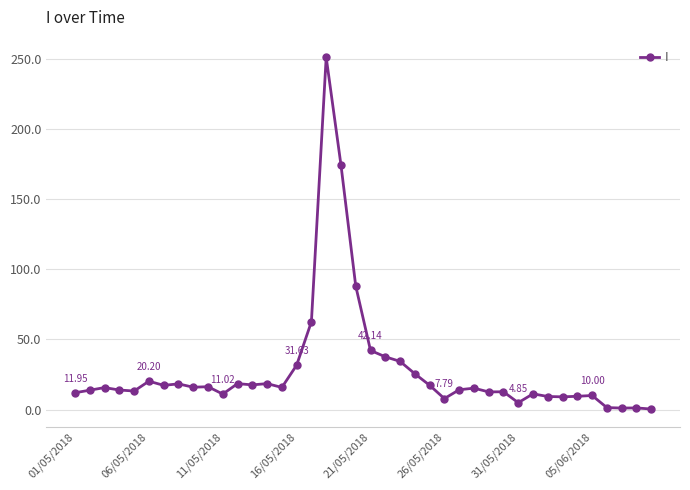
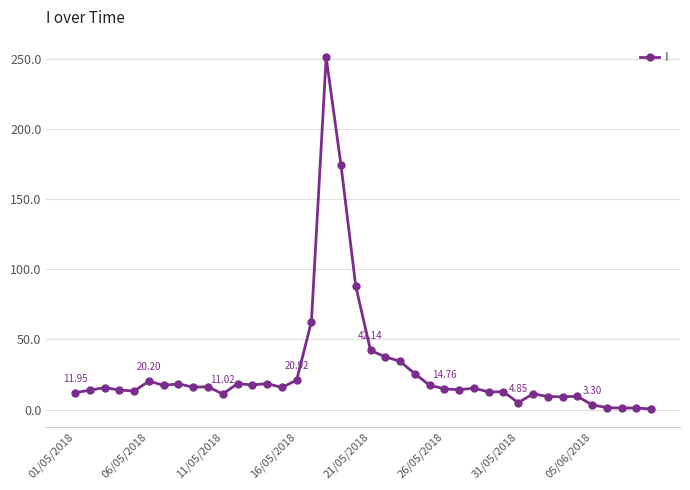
16/05/2018: 31.63 -> 20.92
26/05/2018: 7.79 -> 14.76
05/06/2018: 10.00 -> 3.30
